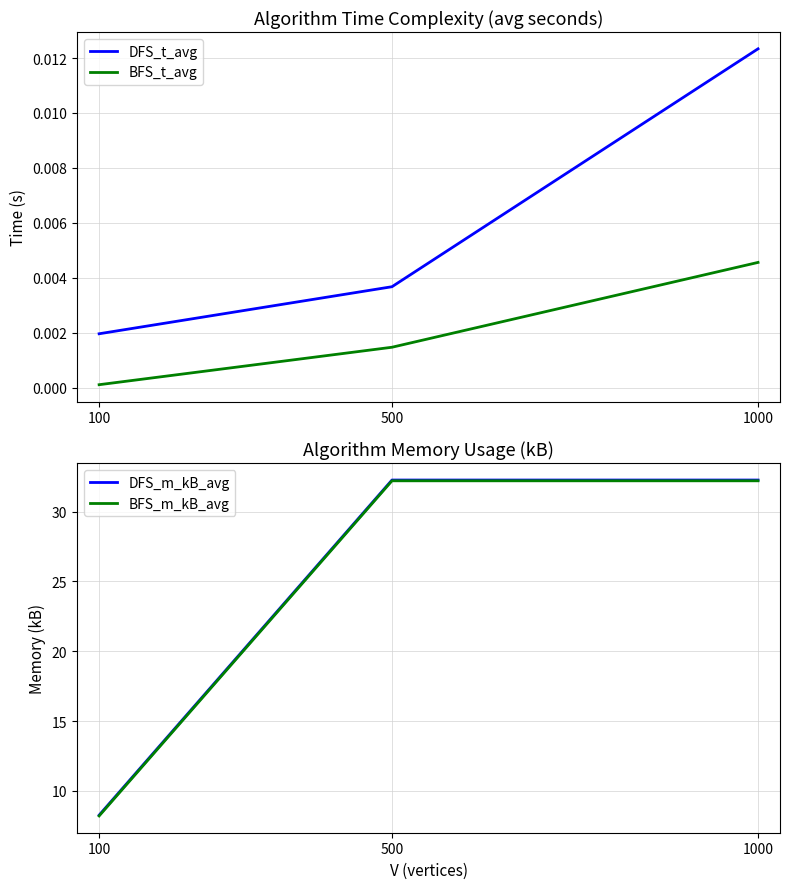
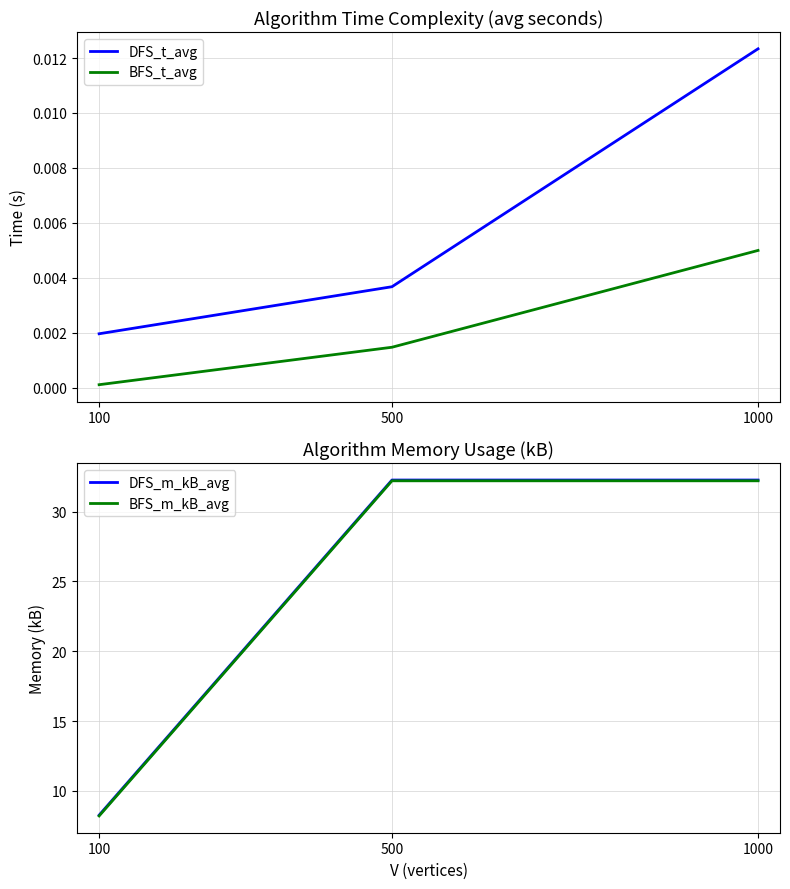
Algorithm Time Complexity (avg seconds), BFS_t_avg, 1000: 0.0046 -> 0.0050
